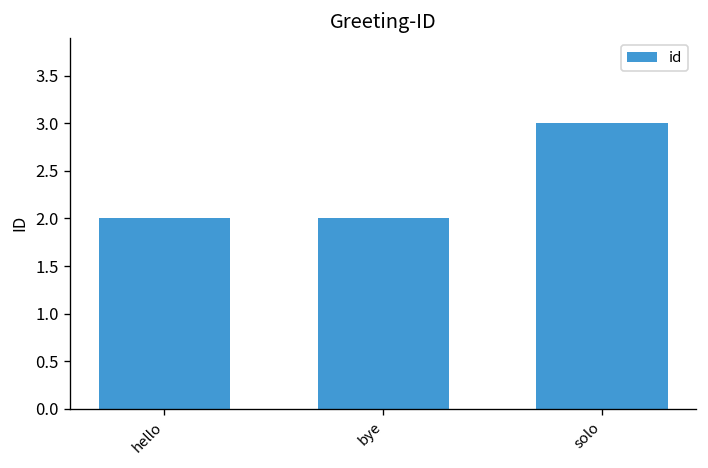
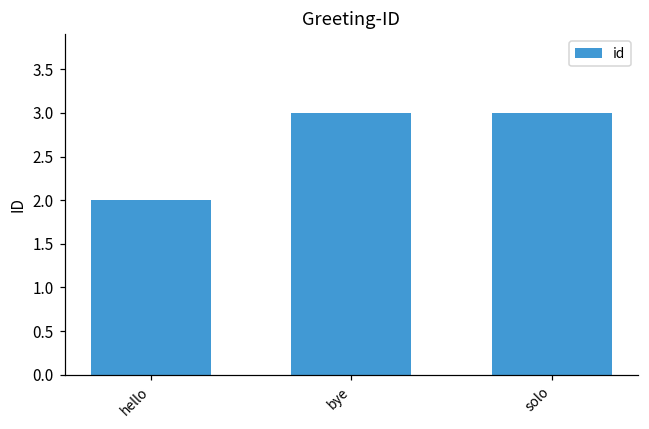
bye: 2 -> 3
